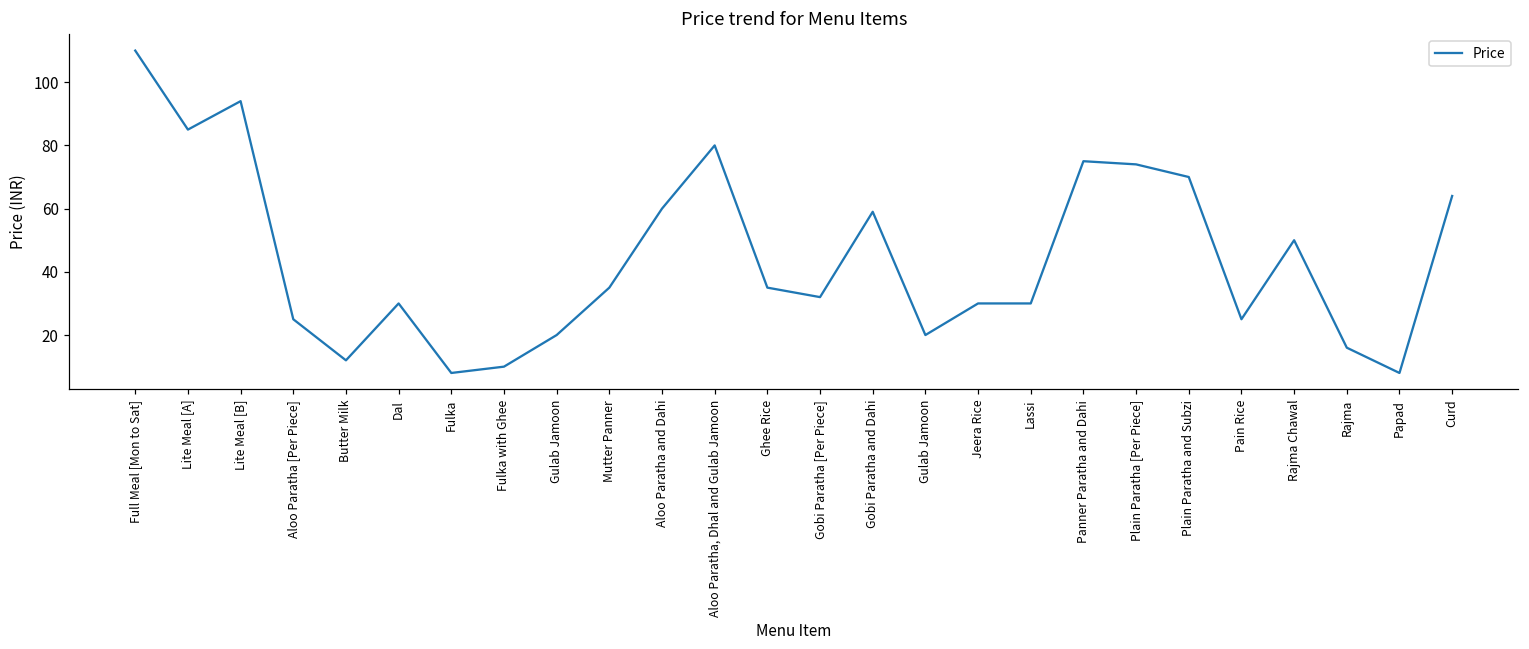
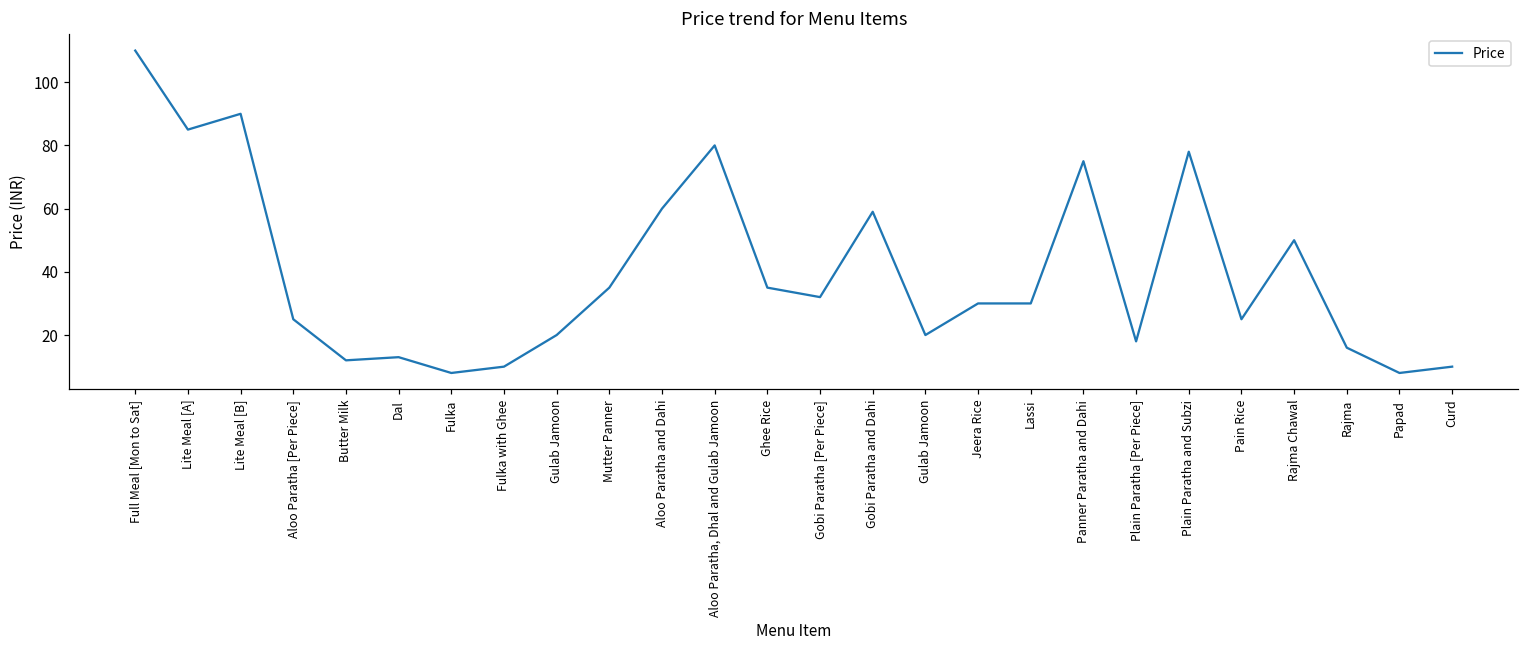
Lite Meal [B]: 94 -> 90
Dal: 30 -> 13
Plain Paratha [Per Piece]: 74 -> 18
Plain Paratha and Subzi: 70 -> 78
Curd: 64 -> 10
